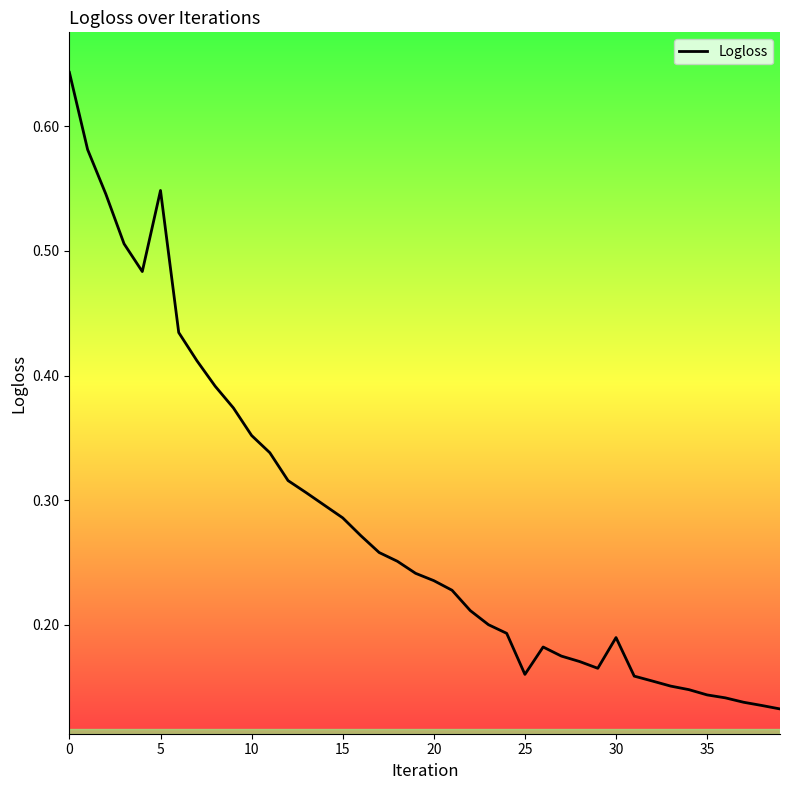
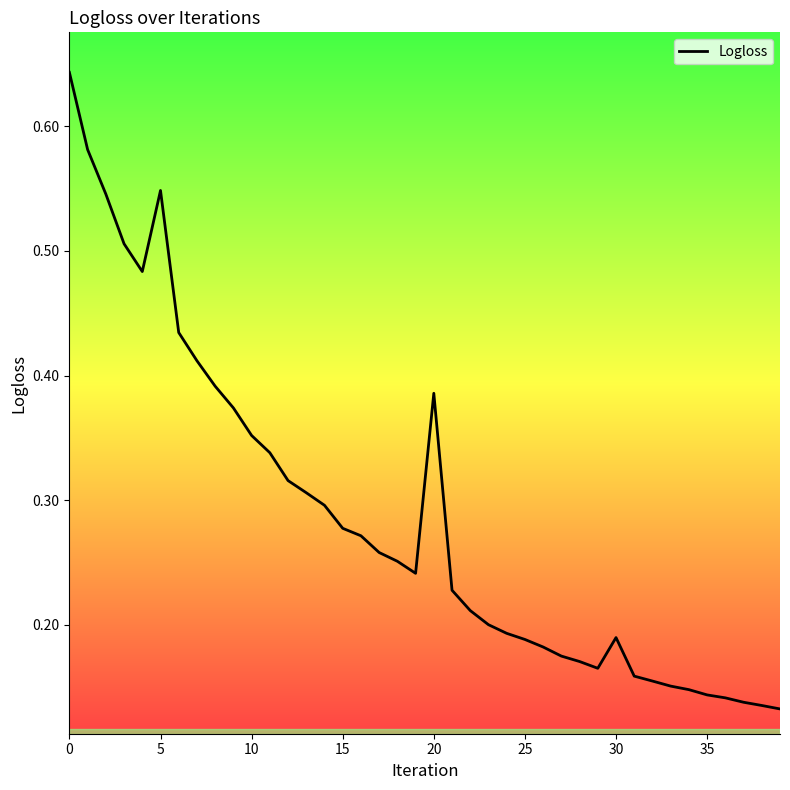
15: 0.286 -> 0.277
20: 0.235 -> 0.386
25: 0.160 -> 0.188
